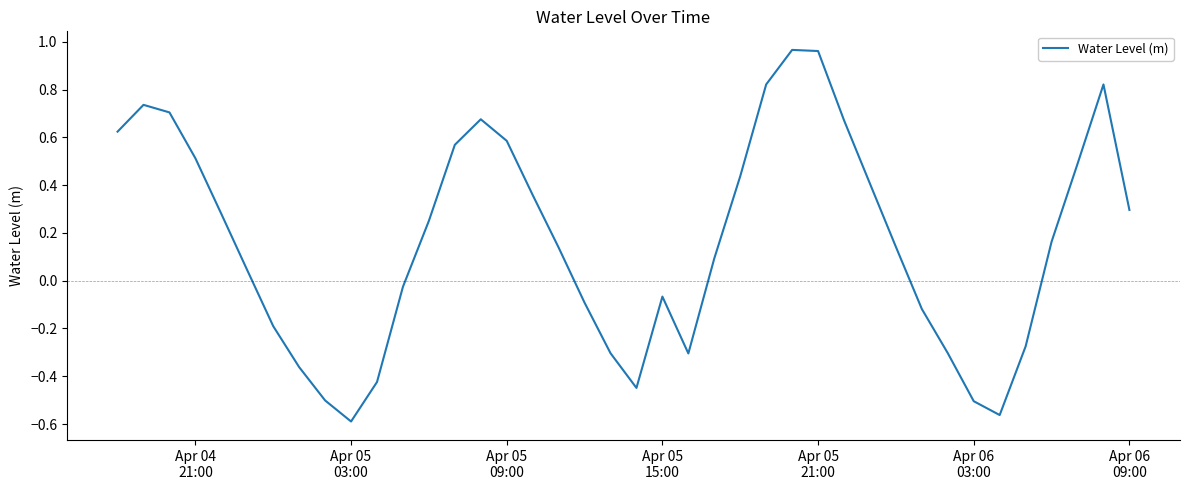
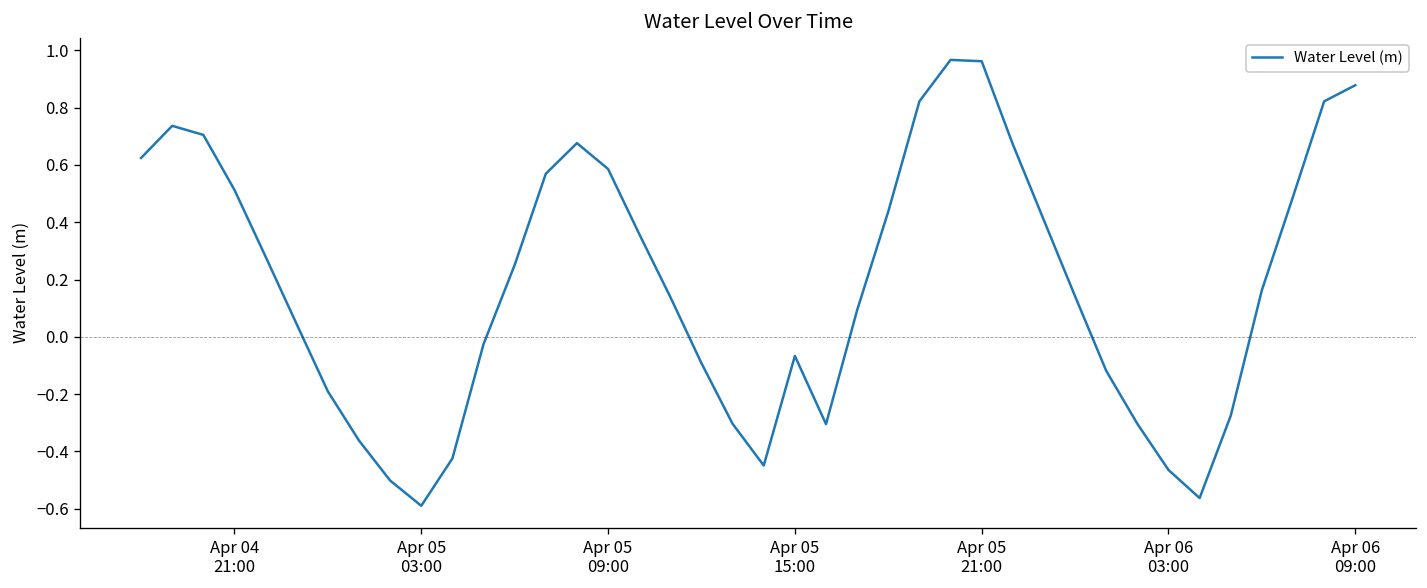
Apr 06 03:00: -0.50 -> -0.46
Apr 06 09:00: 0.30 -> 0.88
